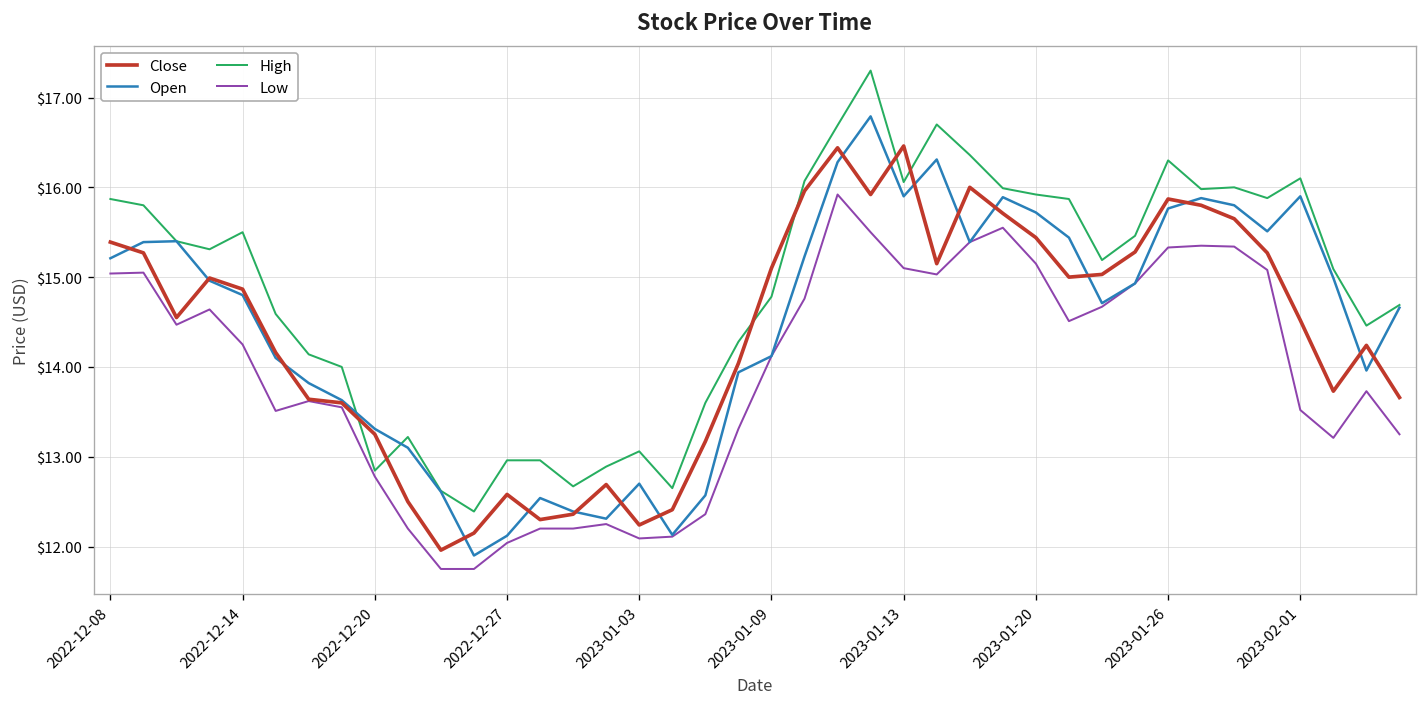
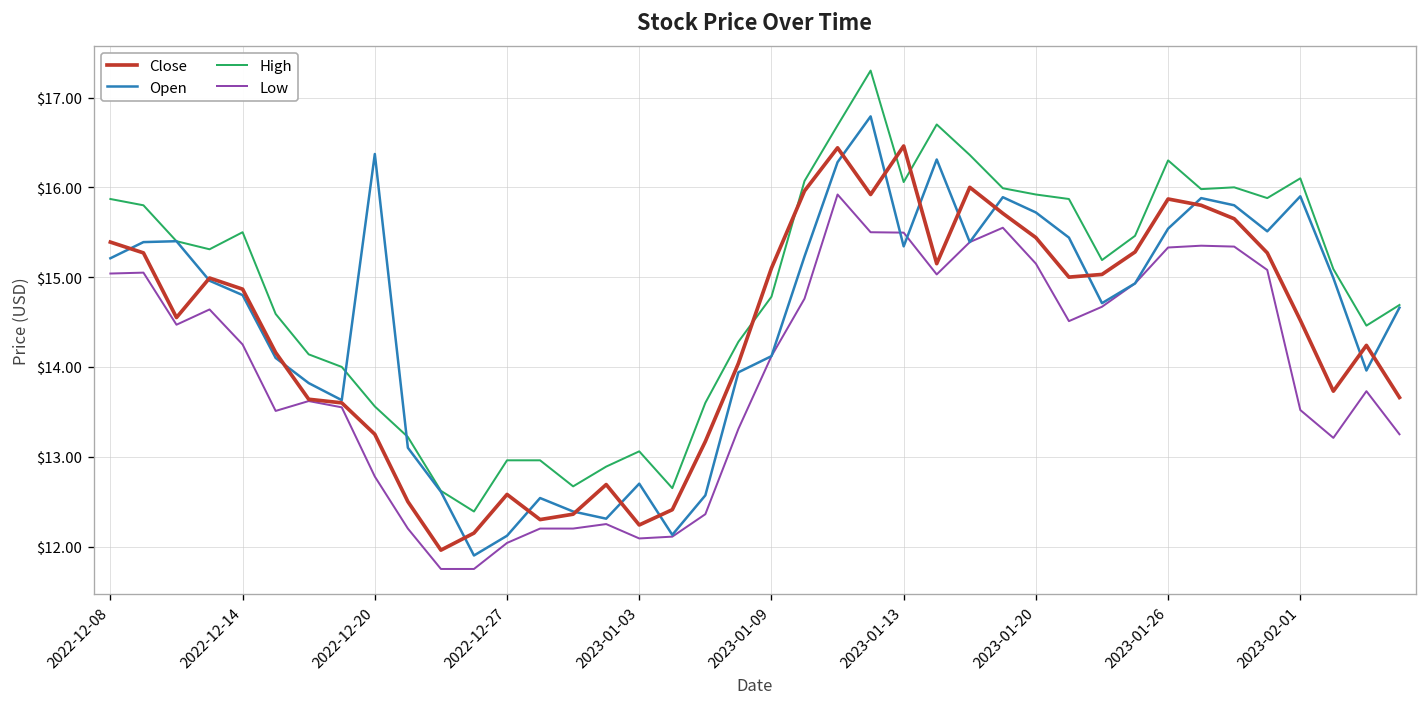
Open, 2022-12-20: $13.3 -> $16.4
High, 2022-12-20: $12.8 -> $13.6
Open, 2023-01-13: $15.9 -> $15.3
Low, 2023-01-13: $15.1 -> $15.5
Open, 2023-01-26: $15.8 -> $15.5
